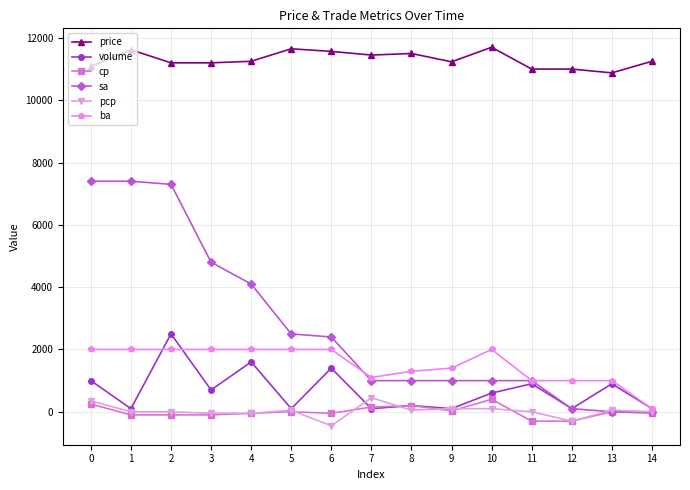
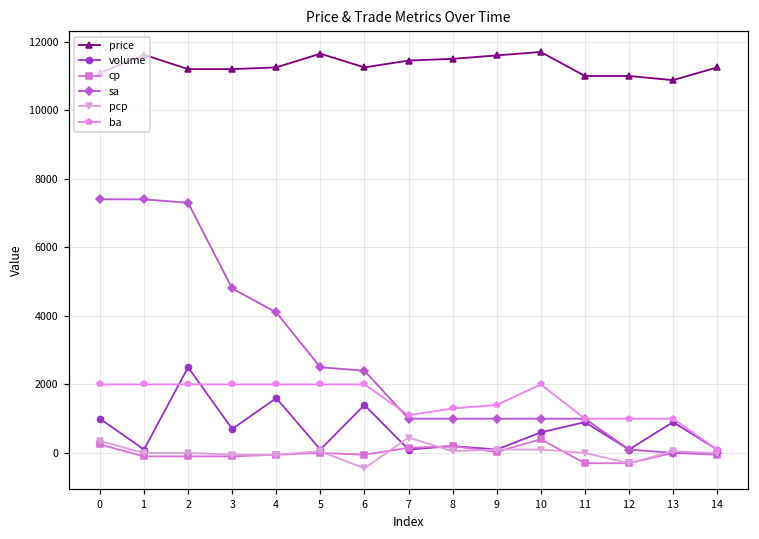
price, 6: 11600 -> 11300
price, 9: 11200 -> 11600
